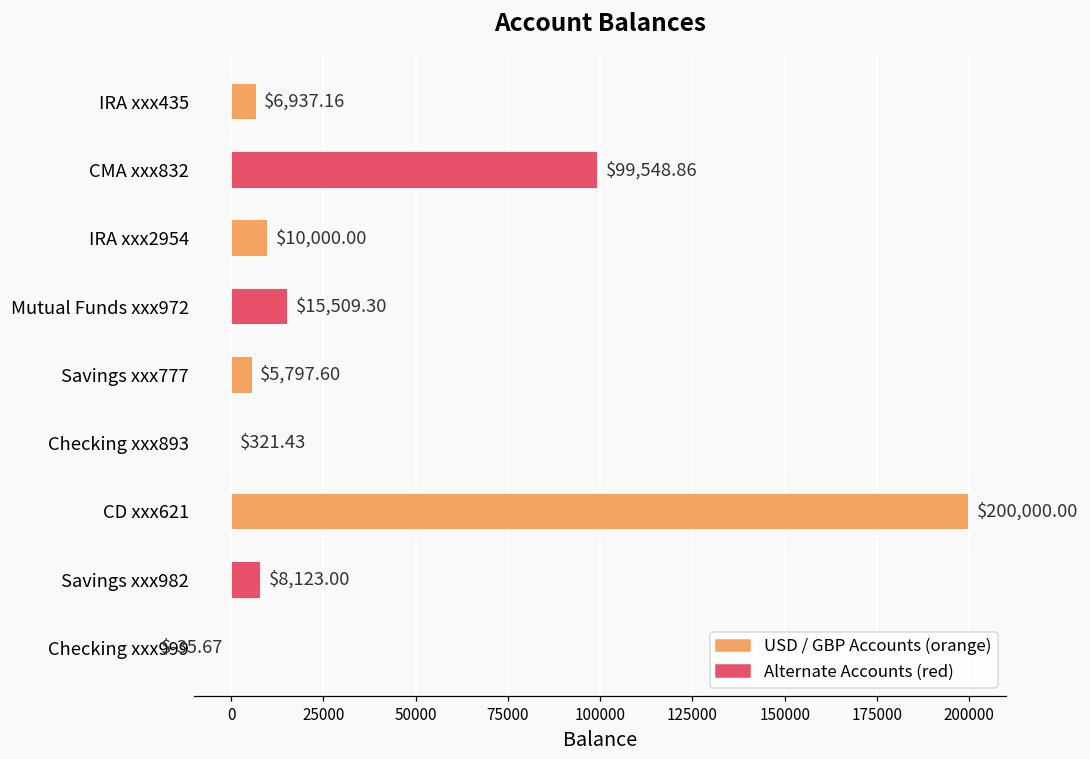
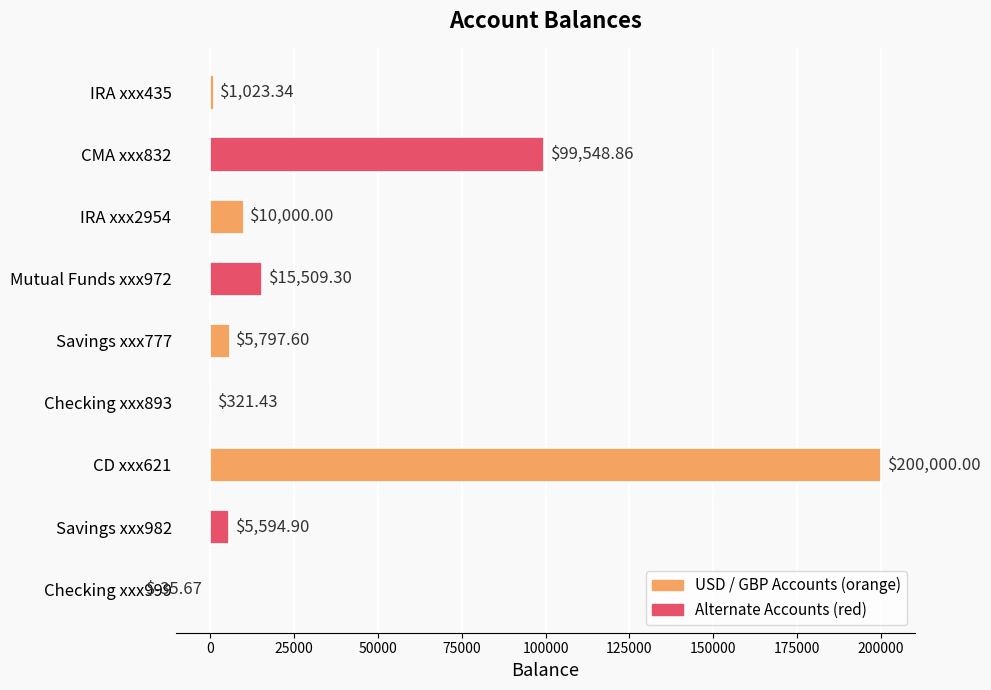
IRA xxx435: $6,937.16 -> $1,023.34
Savings xxx982: $8,123.00 -> $5,594.90
